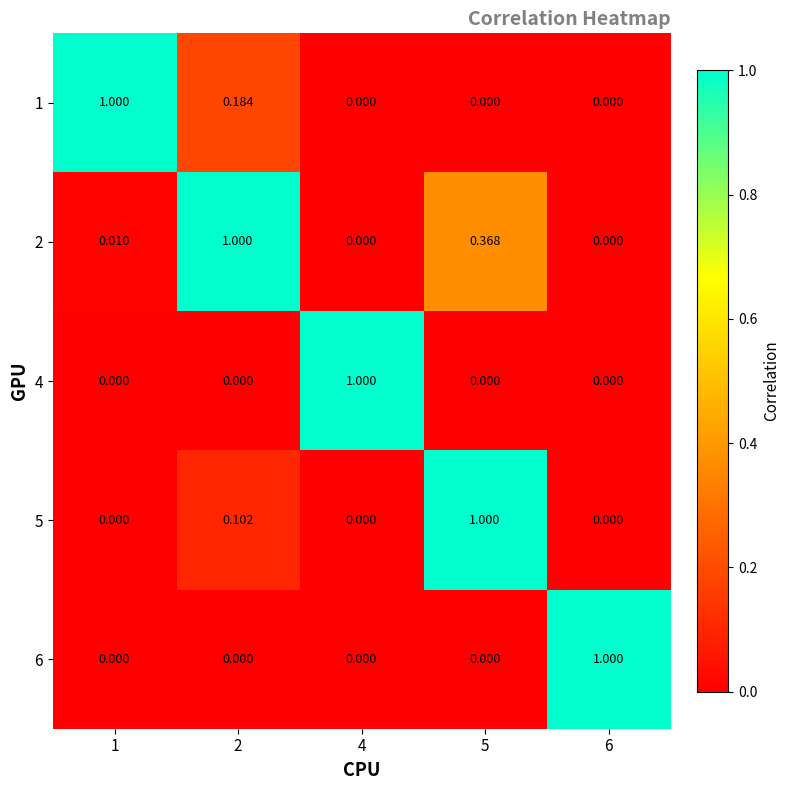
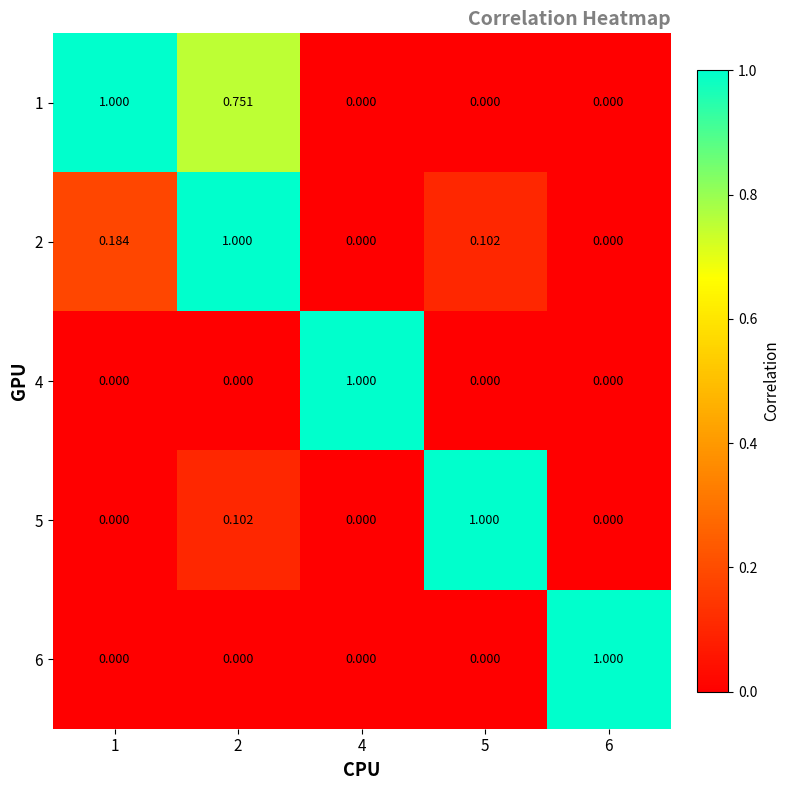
1, 2: 0.184 -> 0.751
2, 1: 0.010 -> 0.184
2, 5: 0.368 -> 0.102
